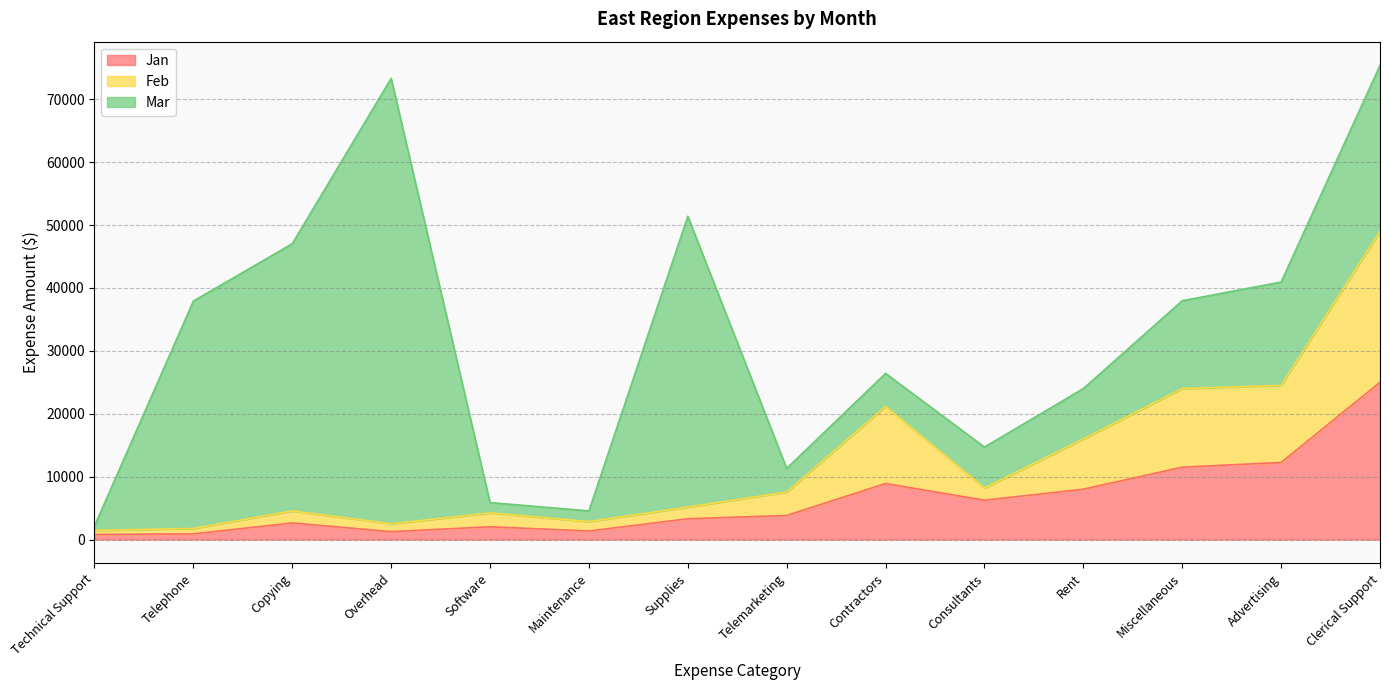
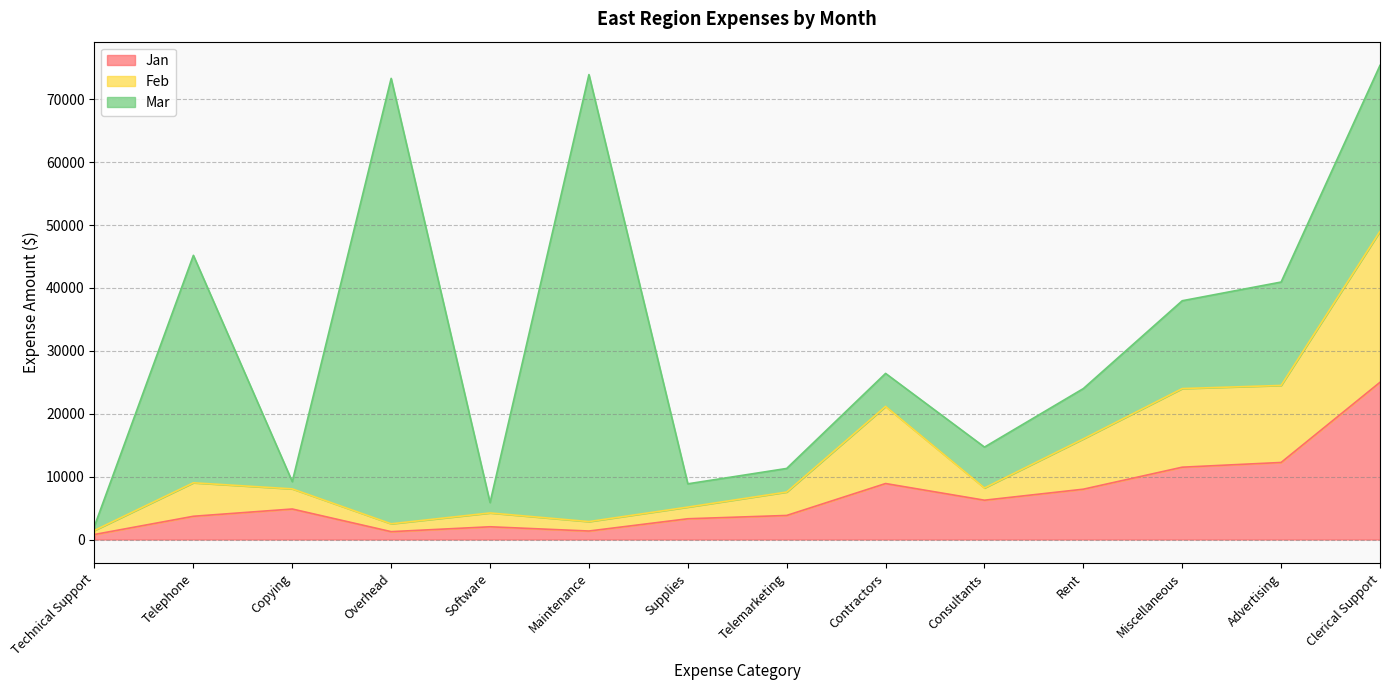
Jan, Telephone: 1000 -> 4000
Feb, Telephone: 1000 -> 5000
Jan, Copying: 3000 -> 5000
Feb, Copying: 2000 -> 3000
Mar, Copying: 42000 -> 1000
Mar, Maintenance: 2000 -> 71000
Mar, Supplies: 46000 -> 4000
